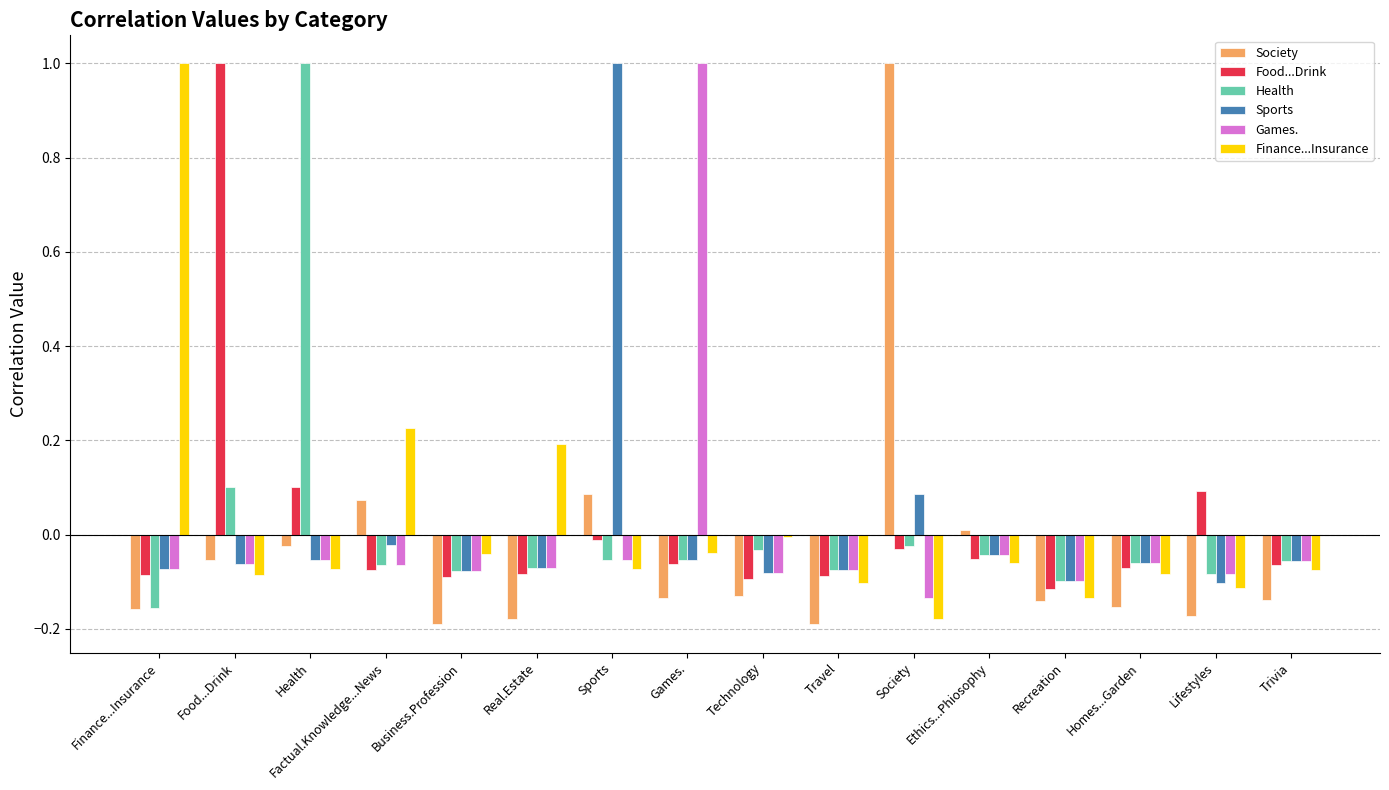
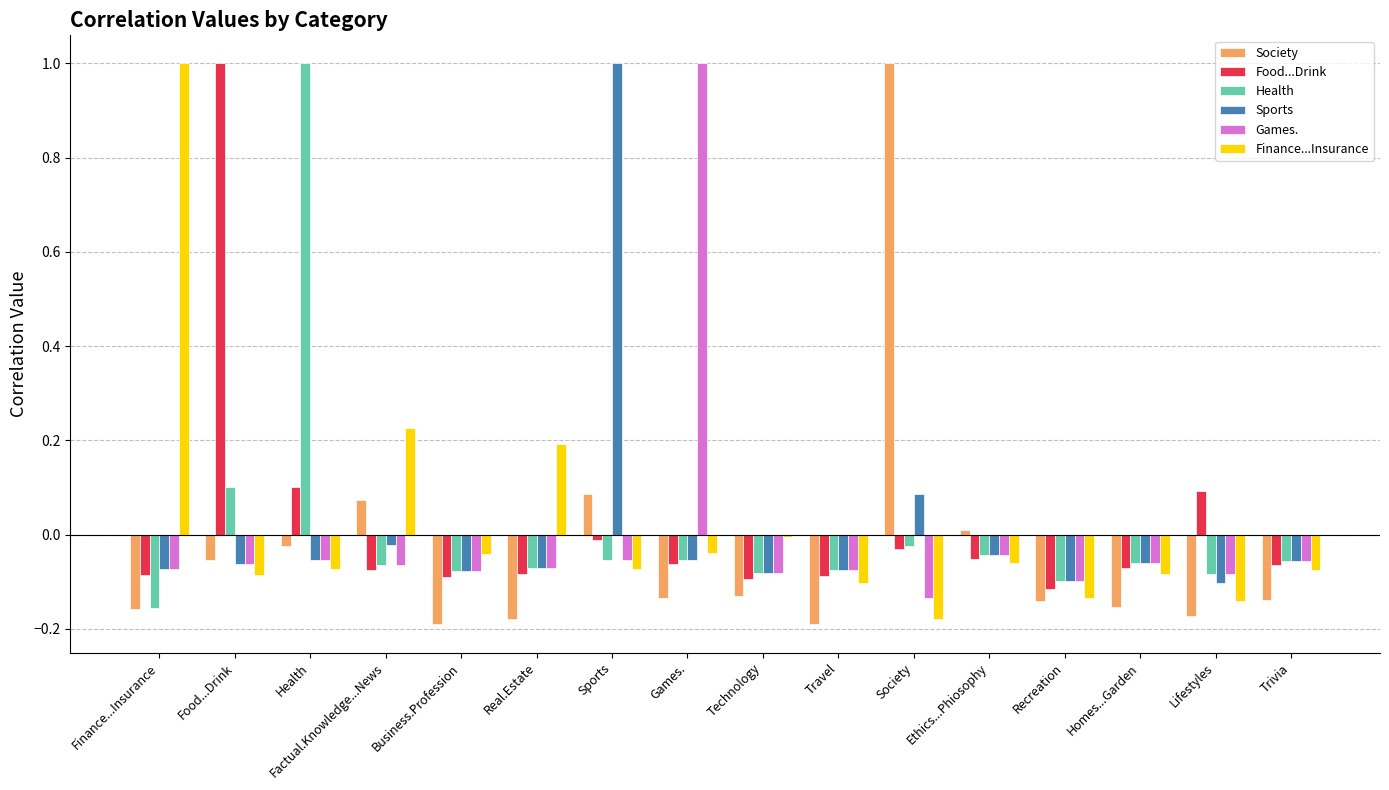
Health, Technology: -0.03 -> -0.08
Finance...Insurance, Lifestyles: -0.11 -> -0.14
